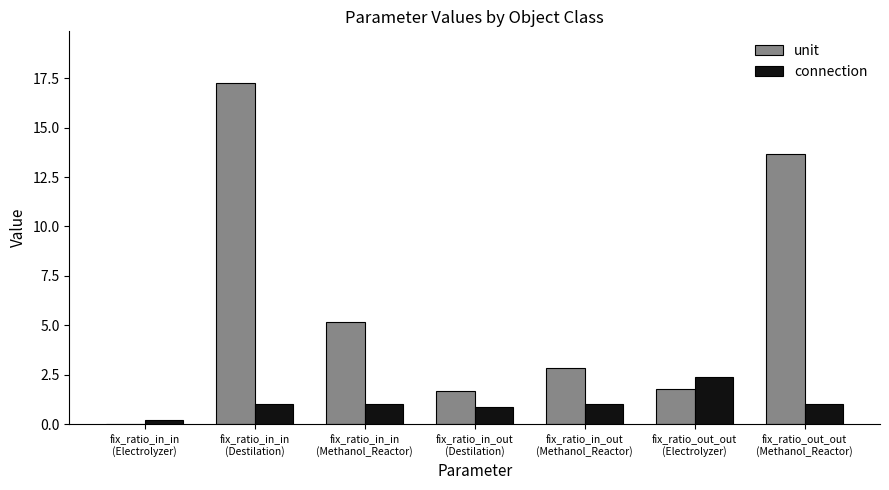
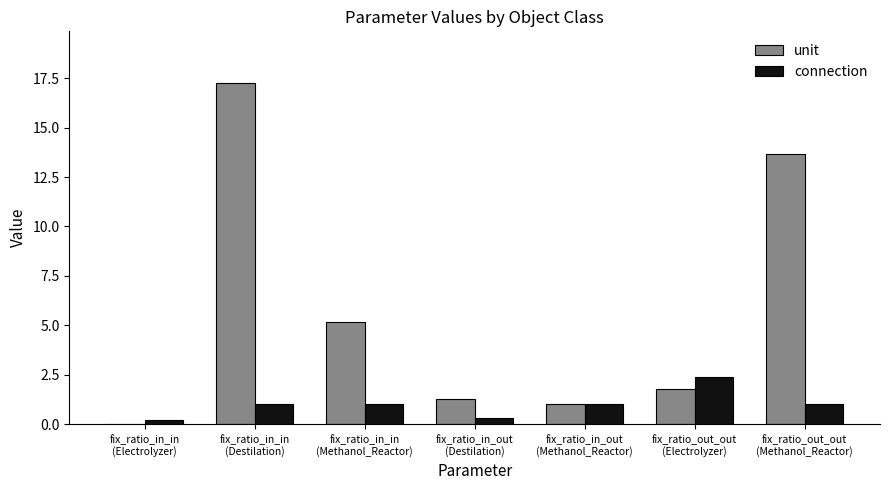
unit, fix_ratio_in_out (Destilation): 1.7 -> 1.3
connection, fix_ratio_in_out (Destilation): 0.9 -> 0.3
unit, fix_ratio_in_out (Methanol_Reactor): 2.9 -> 1.0
